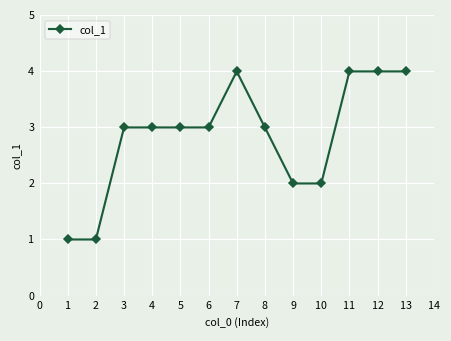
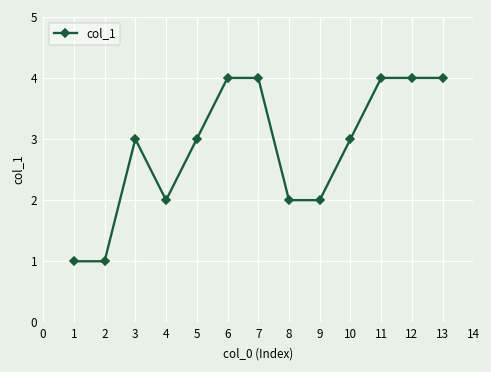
4: 3 -> 2
6: 3 -> 4
8: 3 -> 2
10: 2 -> 3
